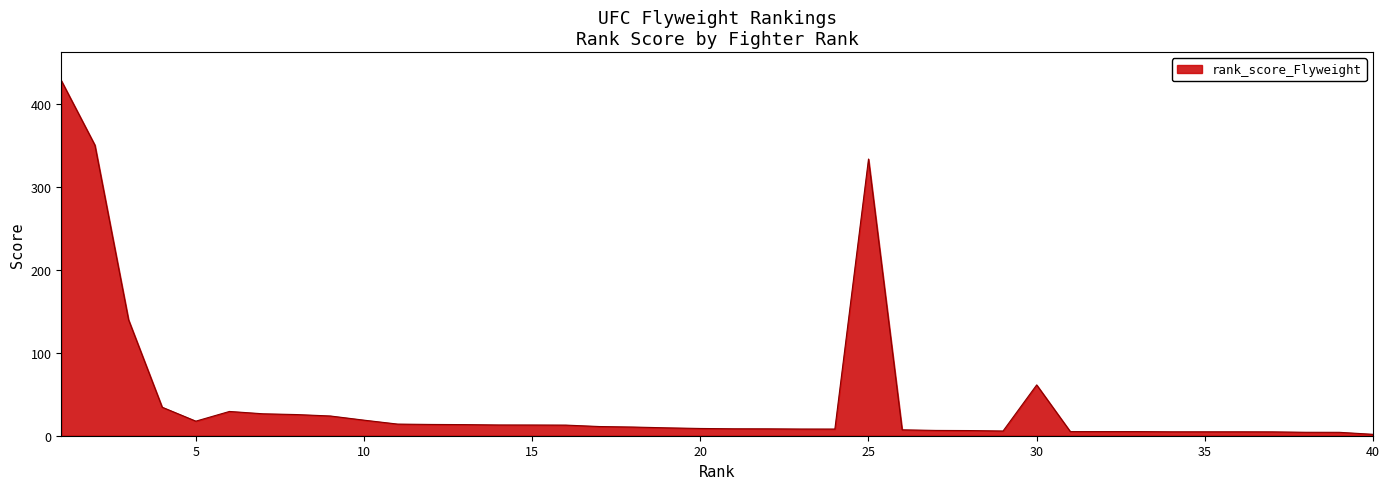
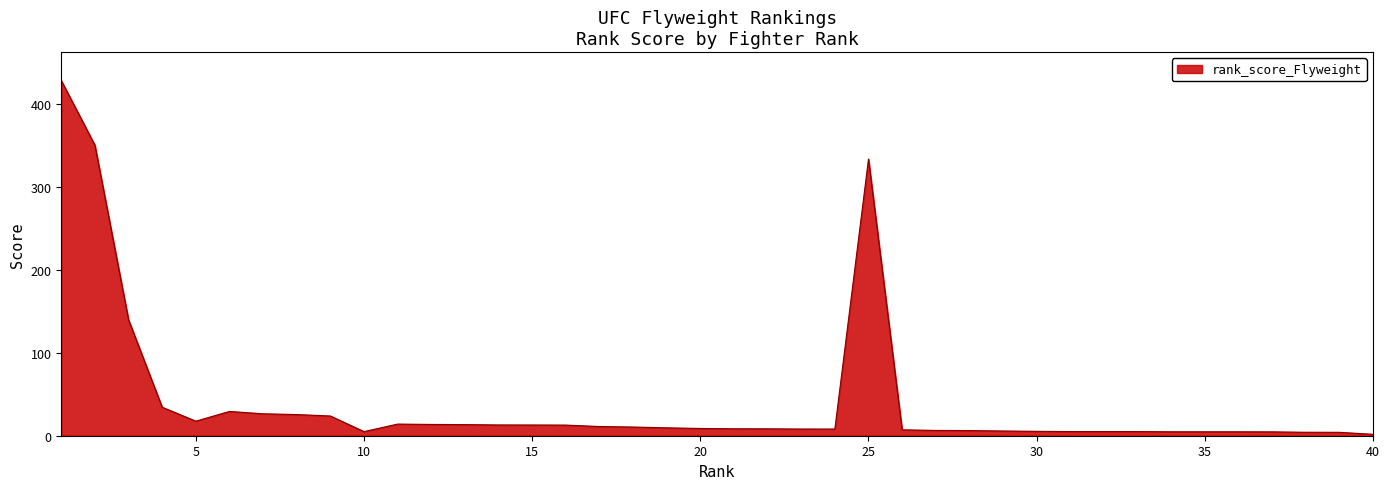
10: 20 -> 0
30: 60 -> 10
